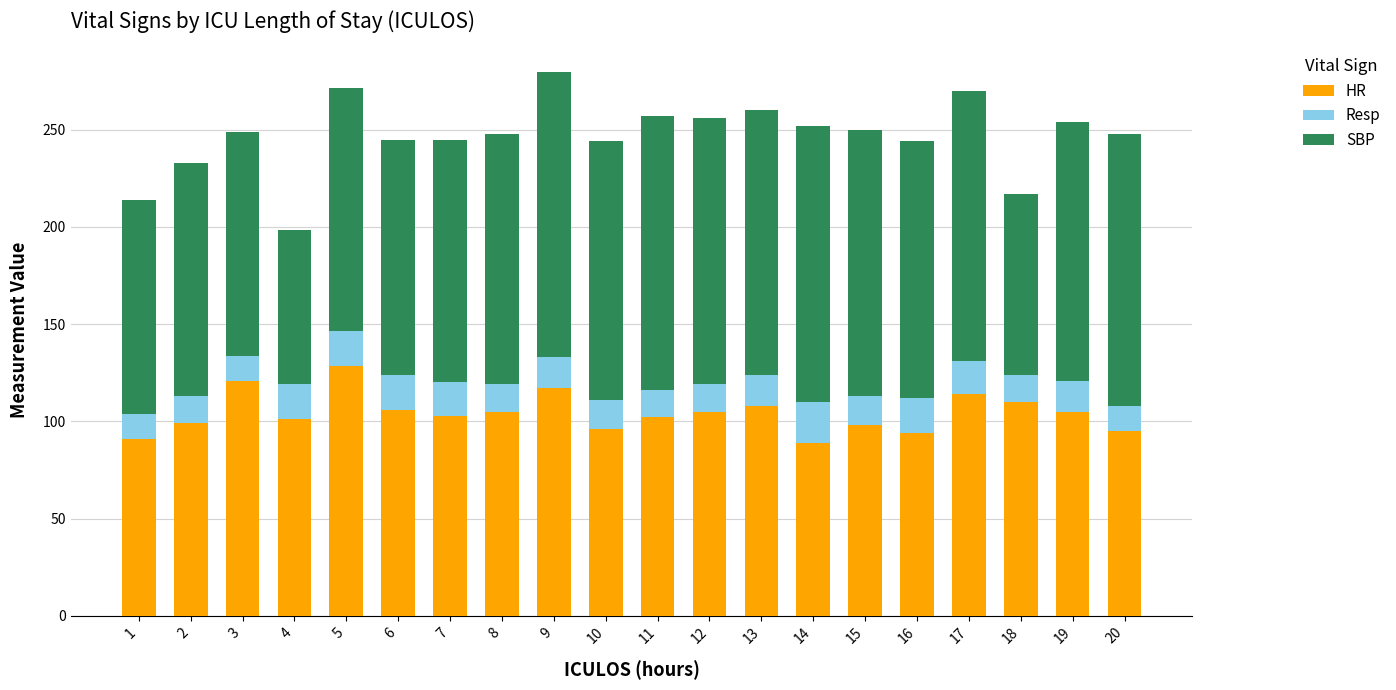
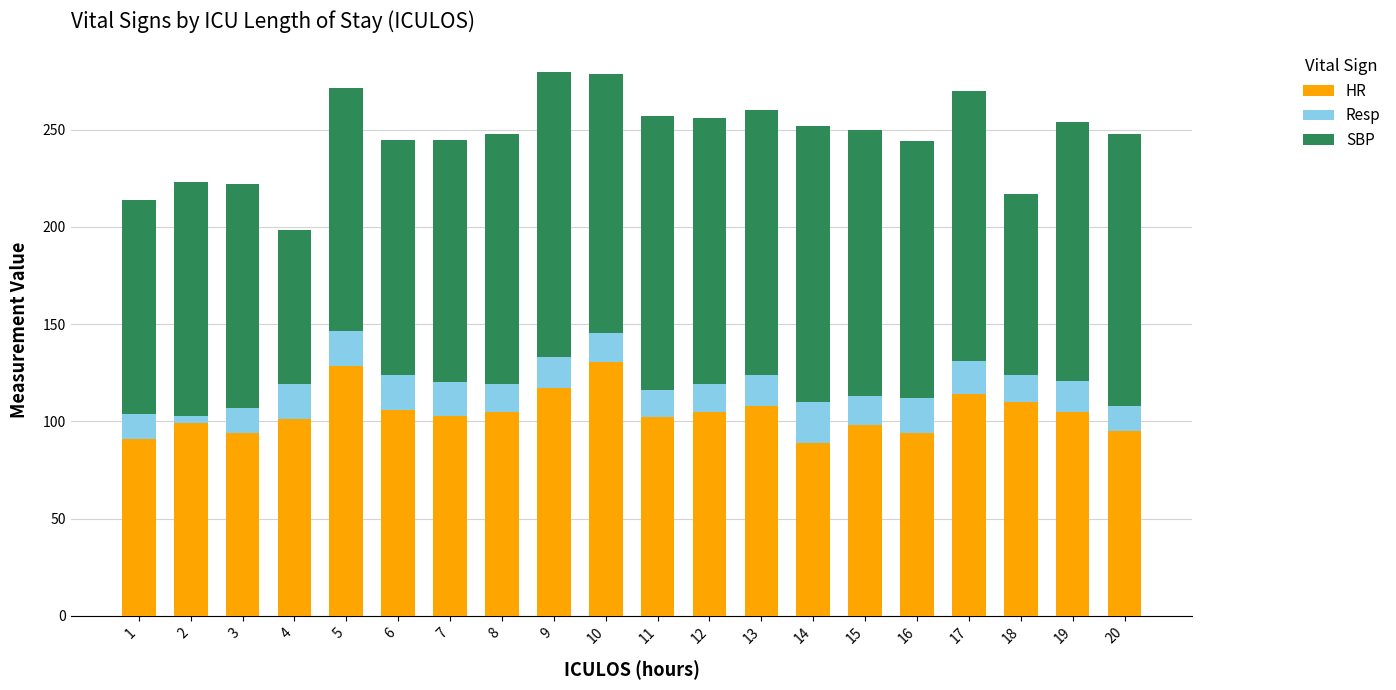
Resp, 2: 14 -> 4
HR, 3: 121 -> 94
HR, 10: 96 -> 131
